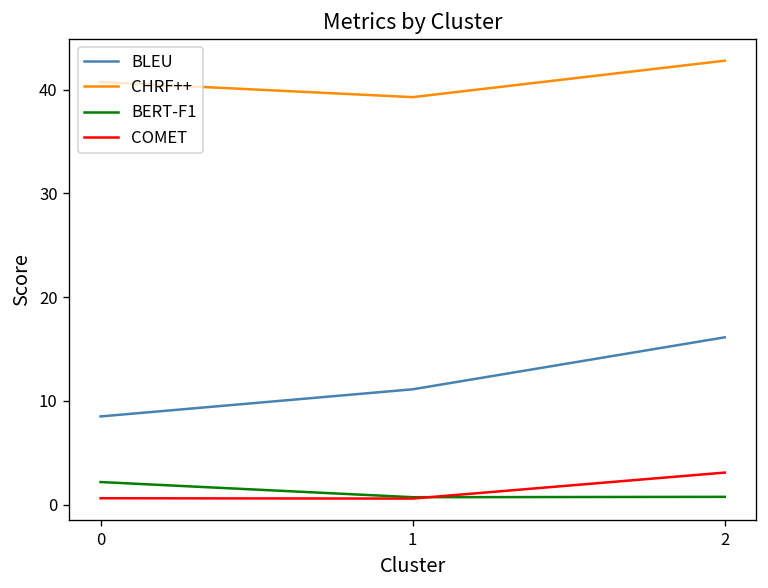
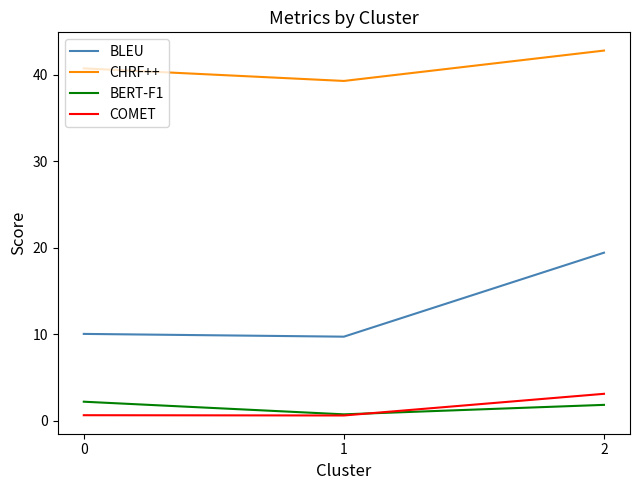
BLEU, 0: 9 -> 10
BLEU, 1: 11 -> 10
BLEU, 2: 16 -> 19
BERT-F1, 2: 1 -> 2
